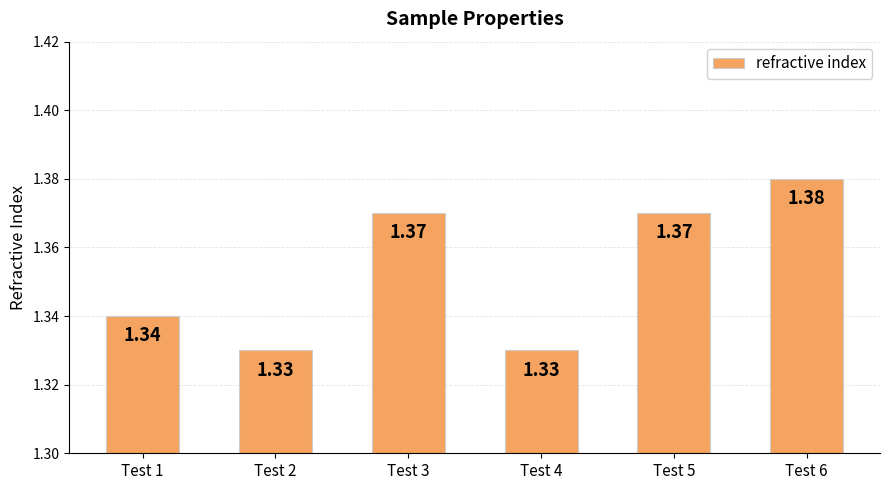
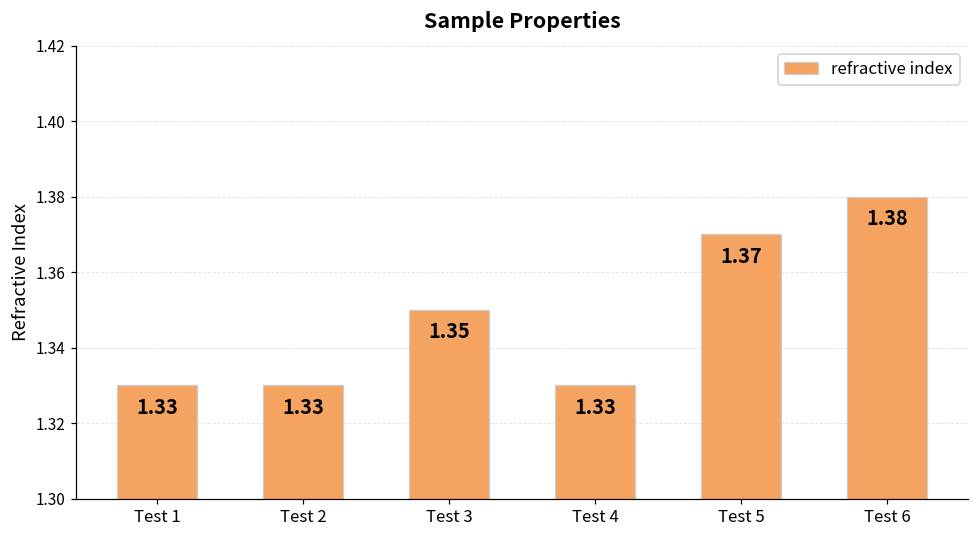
Test 1: 1.34 -> 1.33
Test 3: 1.37 -> 1.35
